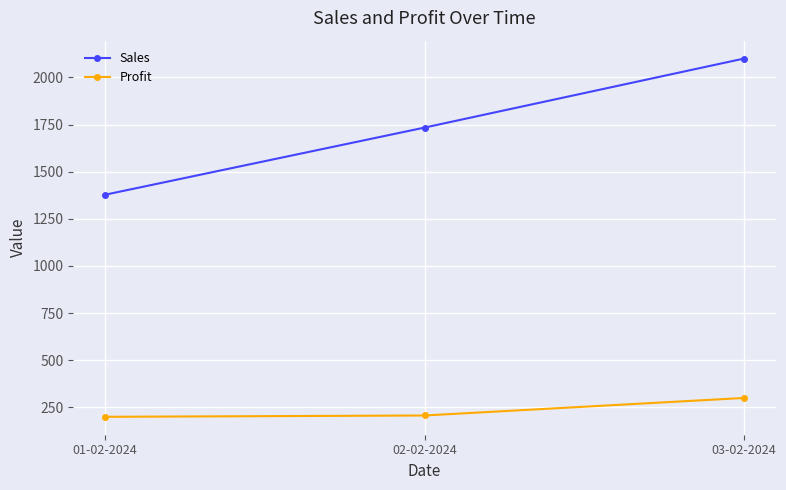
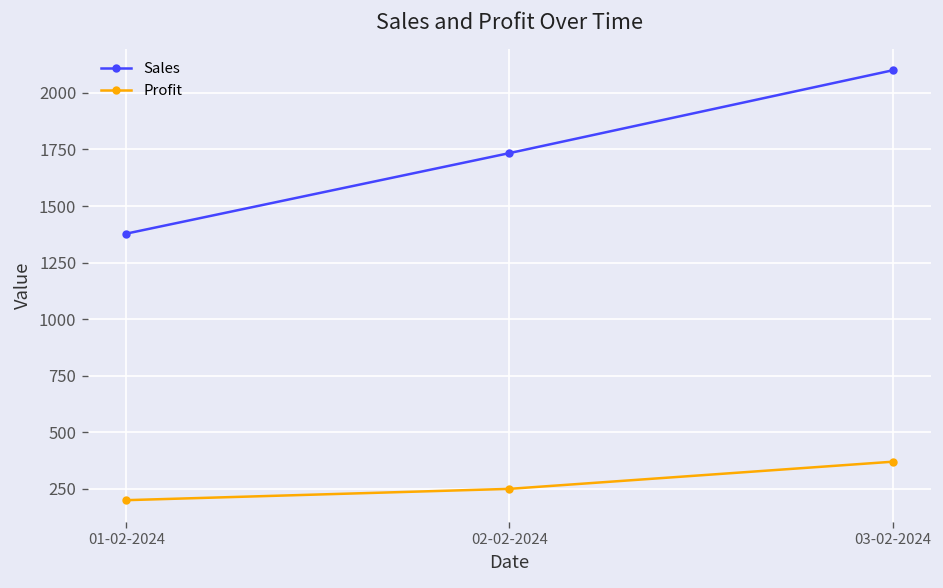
Profit, 02-02-2024: 210 -> 250
Profit, 03-02-2024: 300 -> 370
